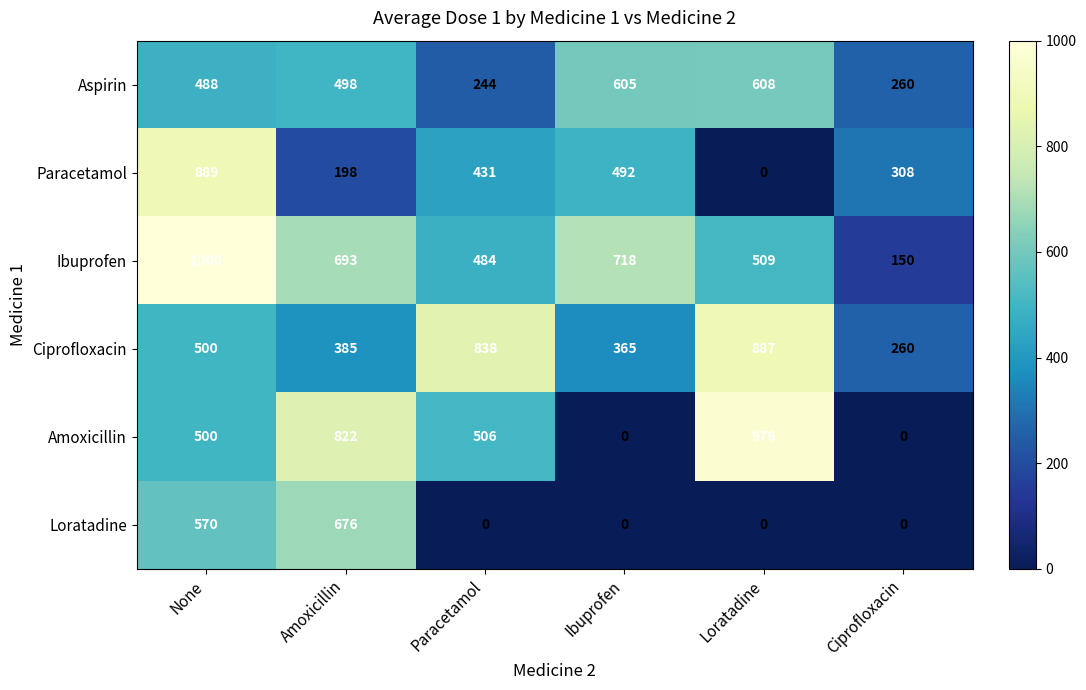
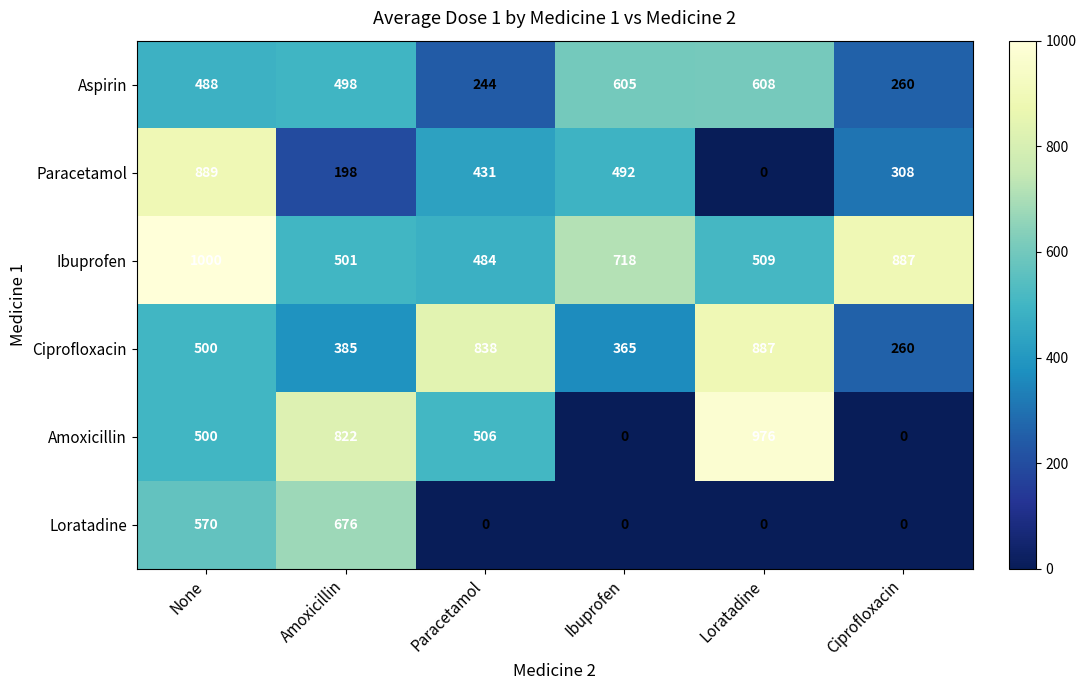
Ibuprofen, Amoxicillin: 693 -> 501
Ibuprofen, Ciprofloxacin: 150 -> 887
